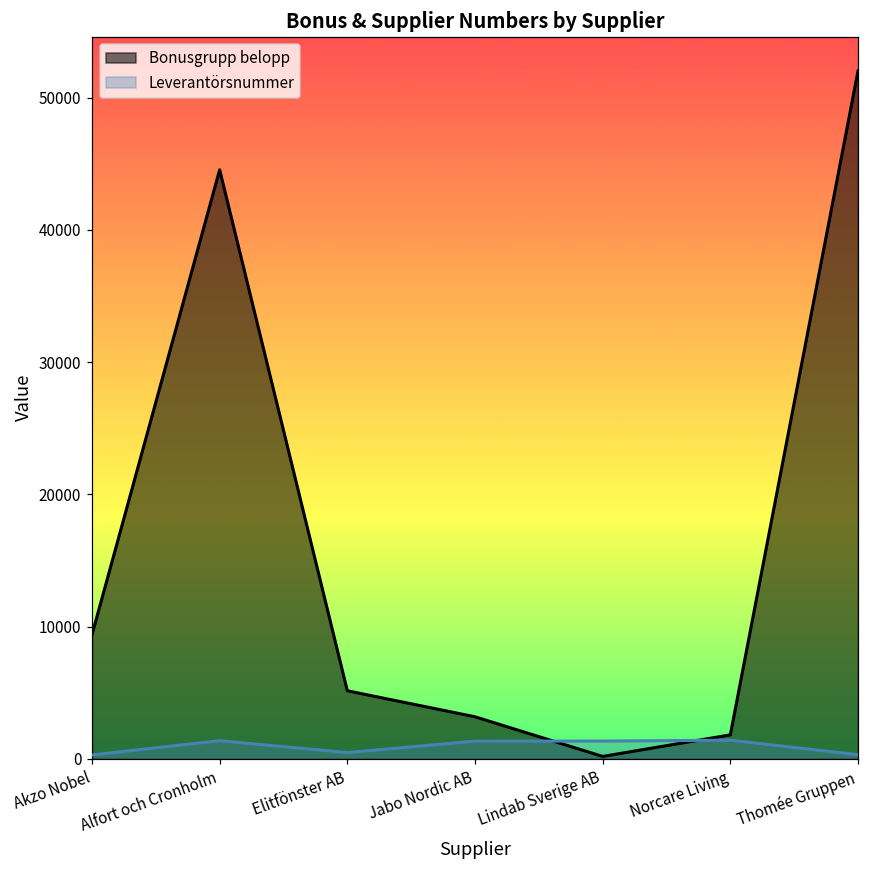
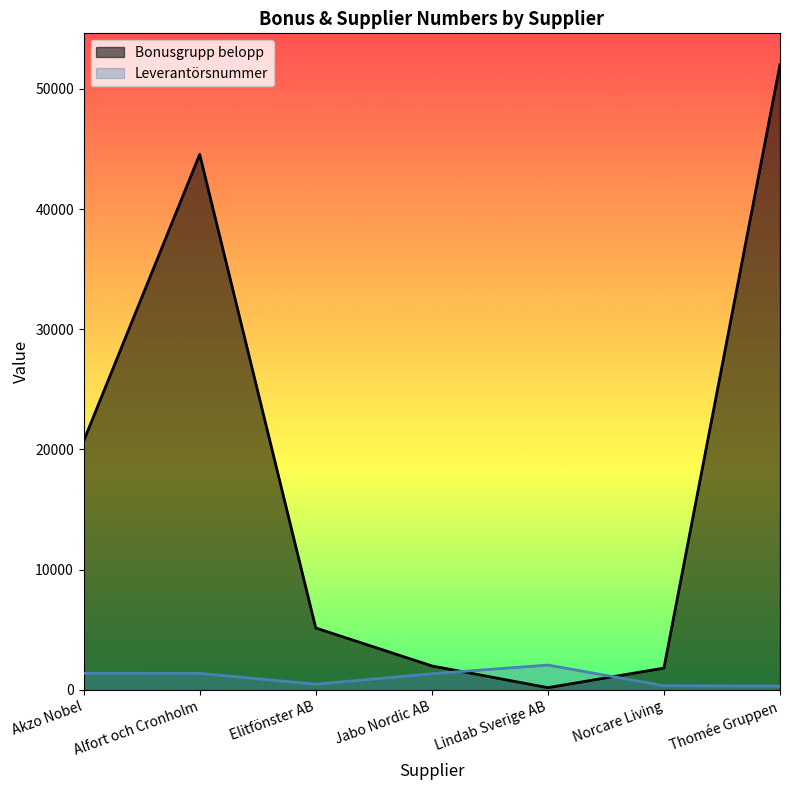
Bonusgrupp belopp, Akzo Nobel: 9400 -> 20700
Leverantörsnummer, Akzo Nobel: 300 -> 1400
Bonusgrupp belopp, Jabo Nordic AB: 3200 -> 2000
Leverantörsnummer, Lindab Sverige AB: 1300 -> 2100
Leverantörsnummer, Norcare Living: 1400 -> 300
